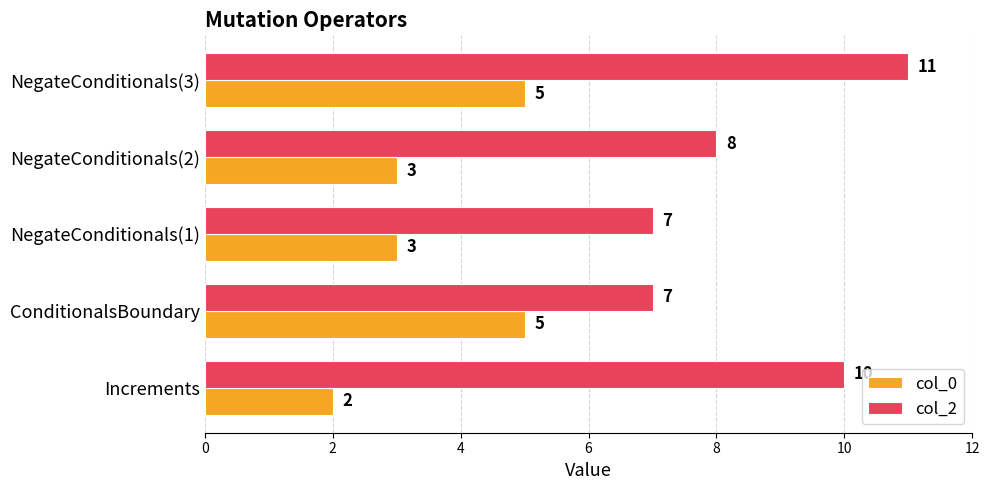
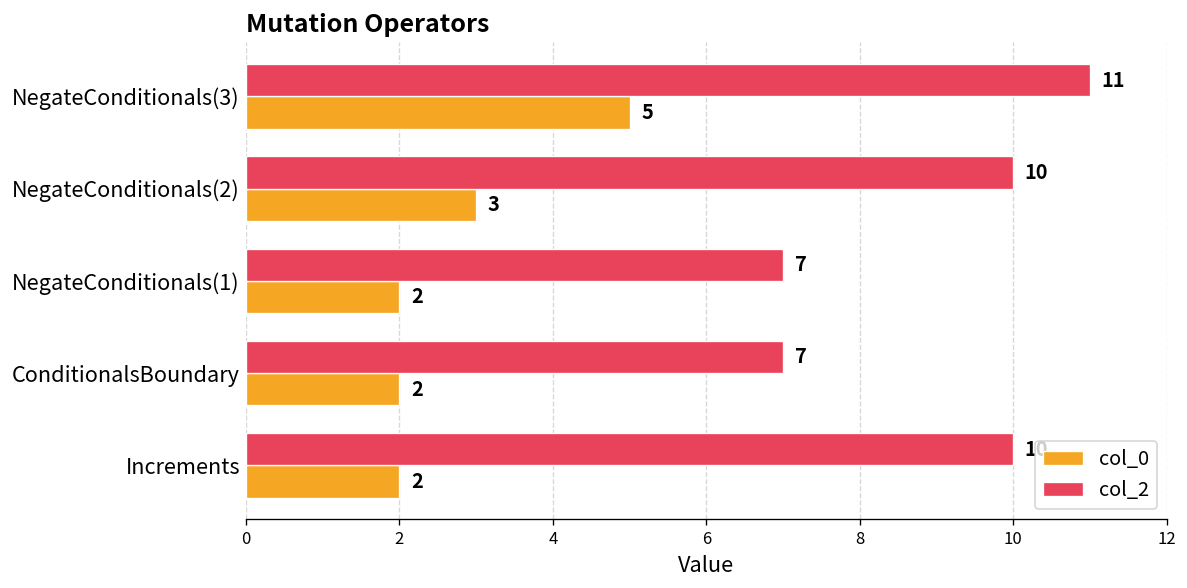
col_2, NegateConditionals(2): 8 -> 10
col_0, NegateConditionals(1): 3 -> 2
col_0, ConditionalsBoundary: 5 -> 2
